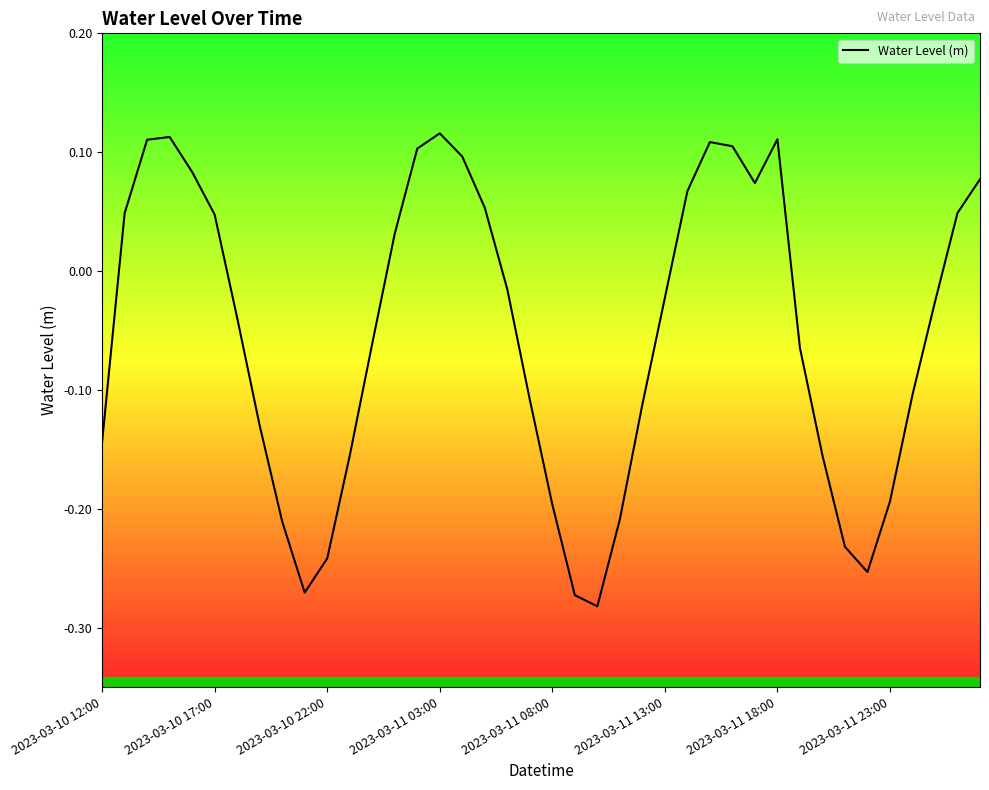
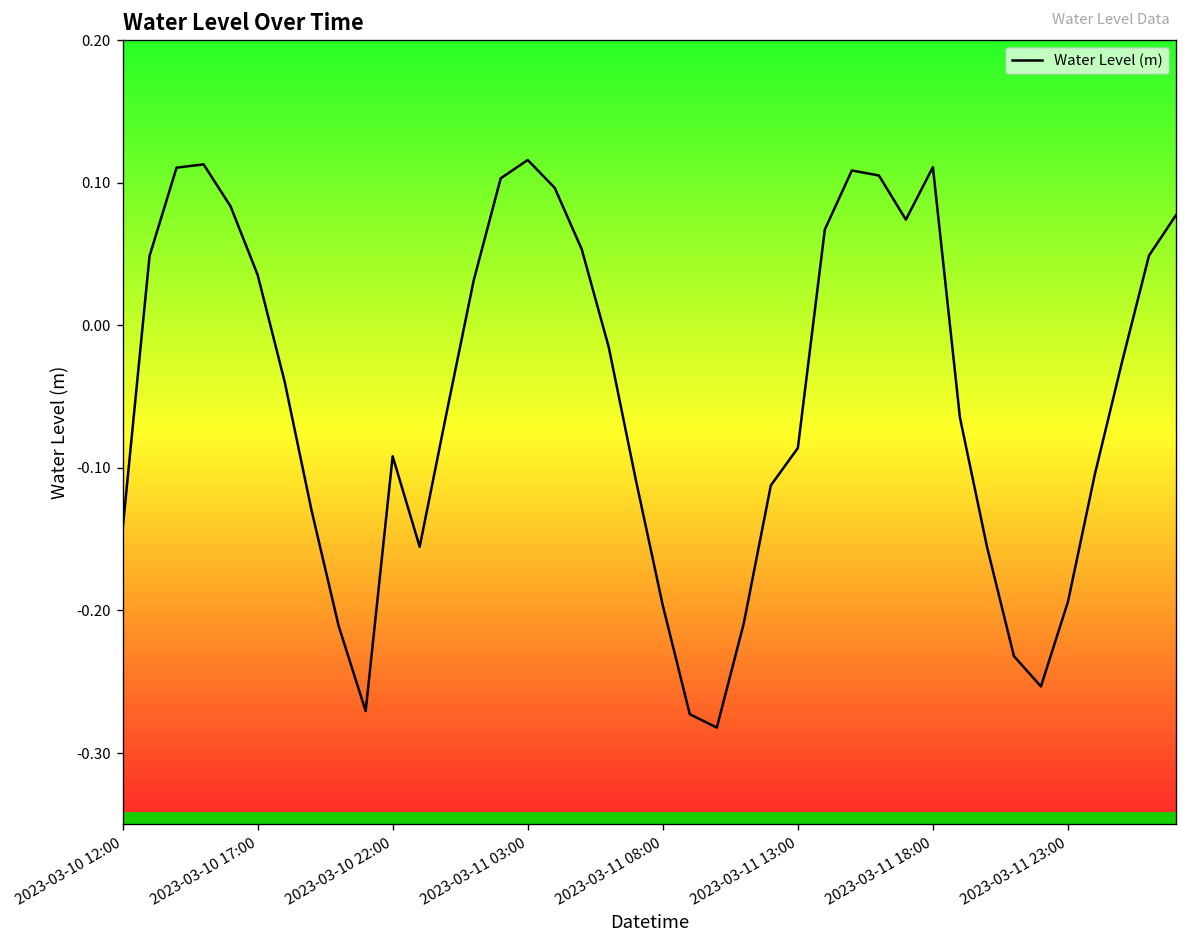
2023-03-10 17:00: 0.047 -> 0.035
2023-03-10 22:00: -0.242 -> -0.092
2023-03-11 13:00: -0.023 -> -0.086
